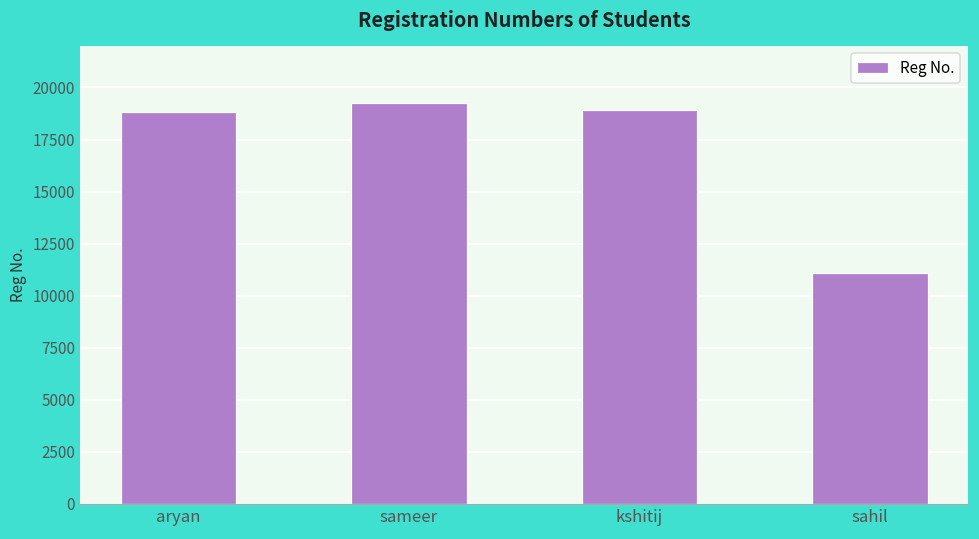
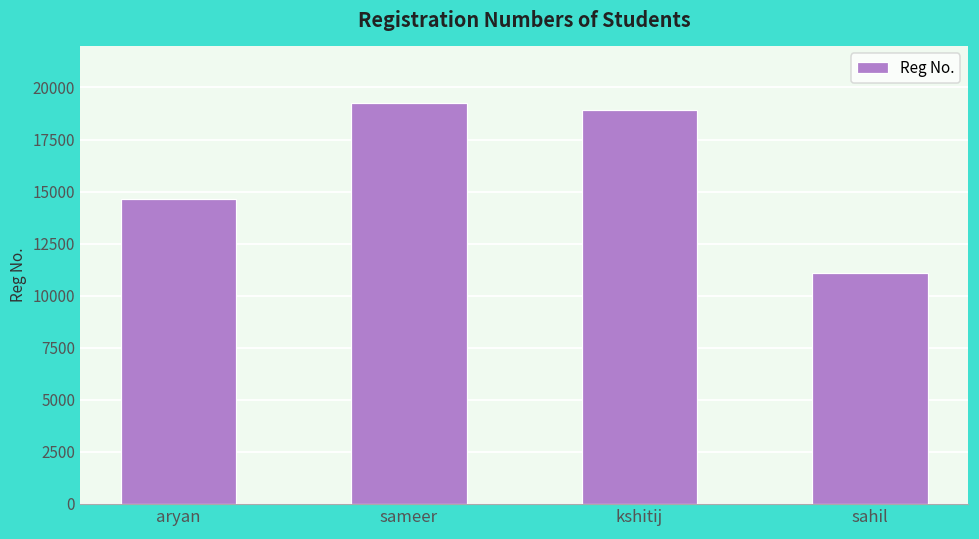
aryan: 18800 -> 14700
